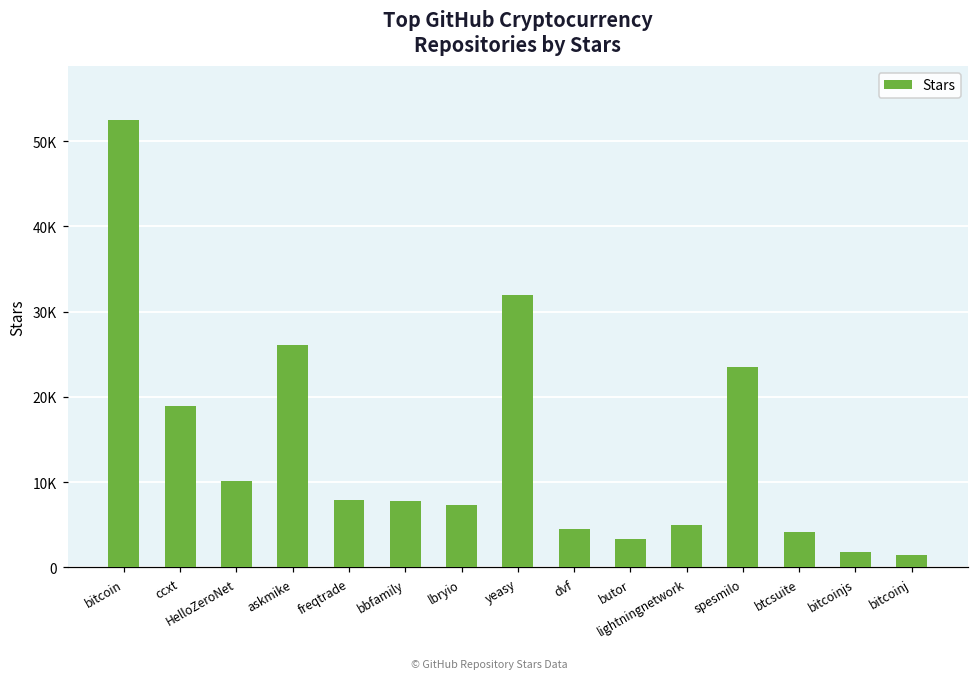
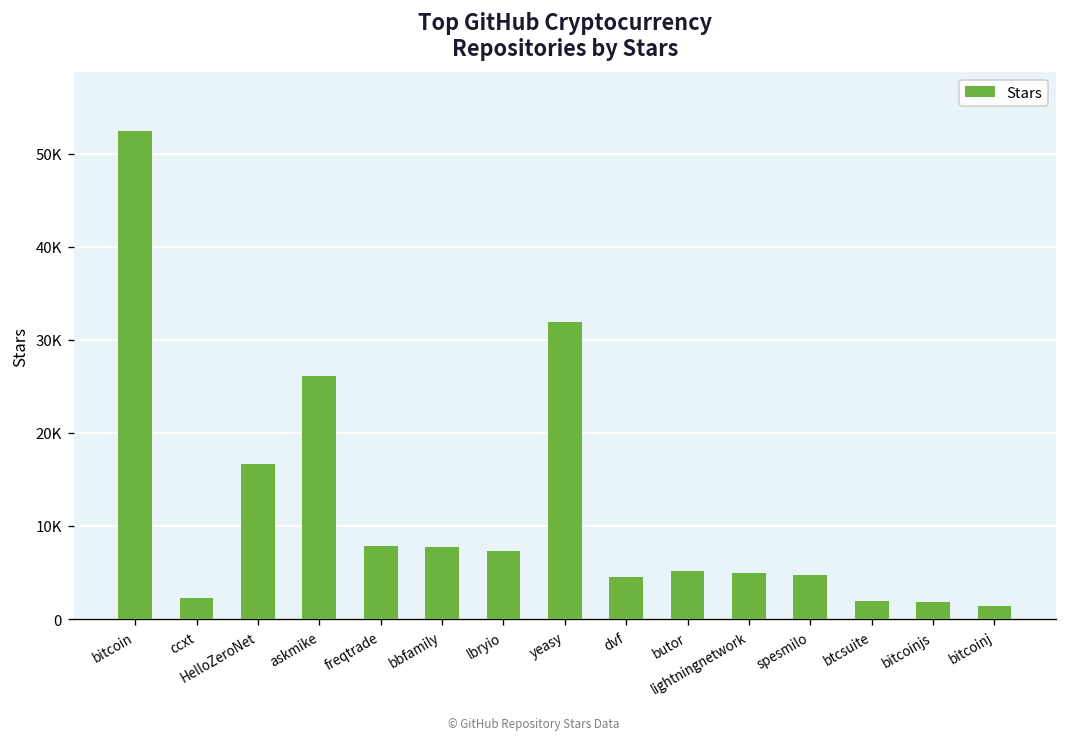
ccxt: 19000 -> 2000
HelloZeroNet: 10000 -> 17000
butor: 3000 -> 5000
spesmilo: 24000 -> 5000
btcsuite: 4000 -> 2000
